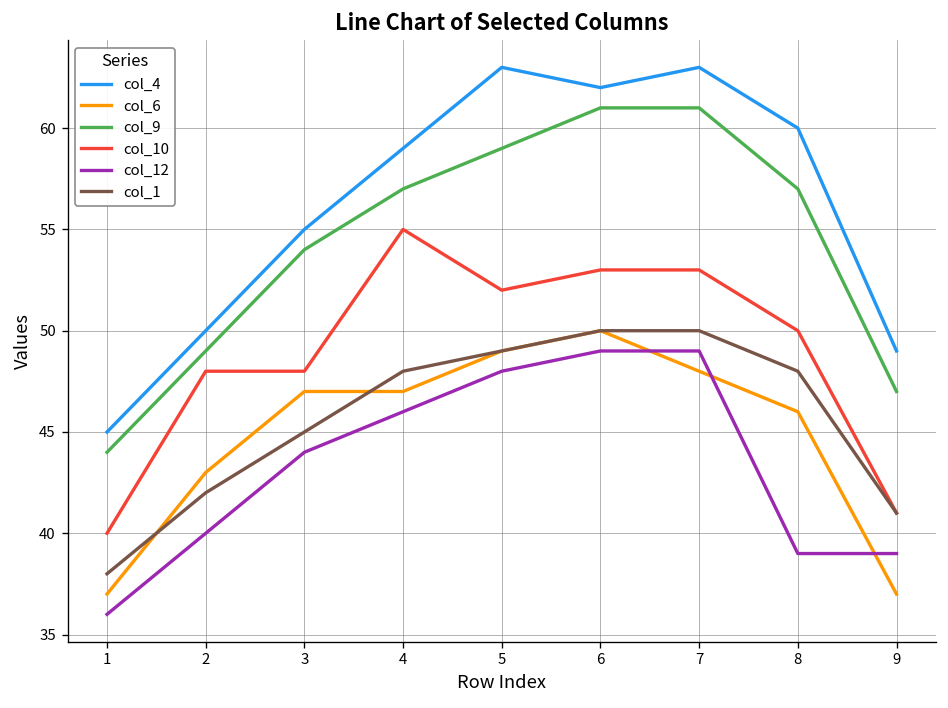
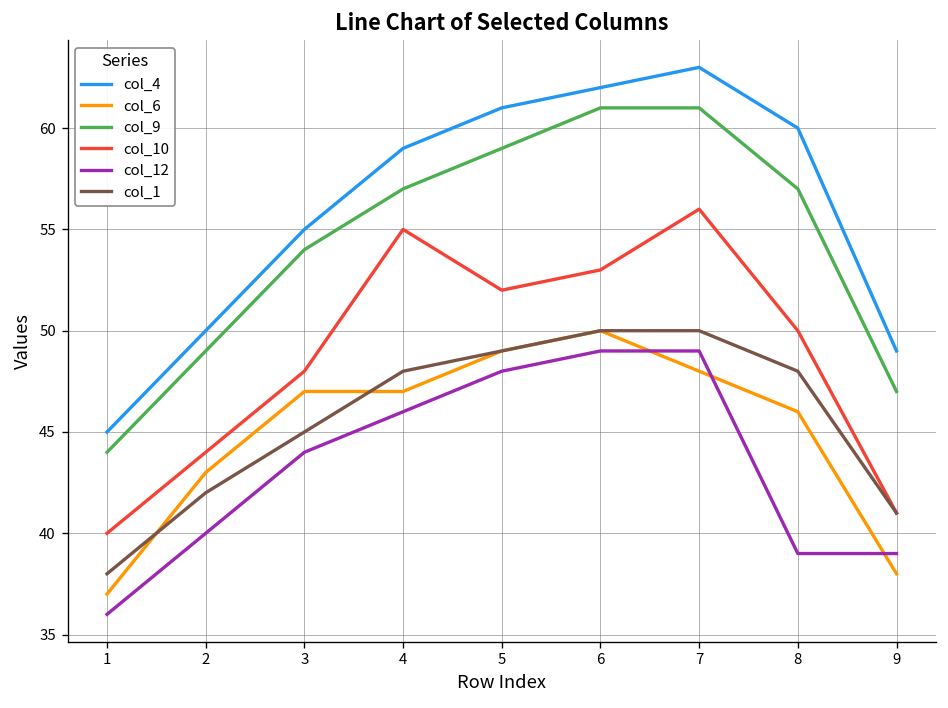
col_10, 2: 48 -> 44
col_4, 5: 63 -> 61
col_10, 7: 53 -> 56
col_6, 9: 37 -> 38
